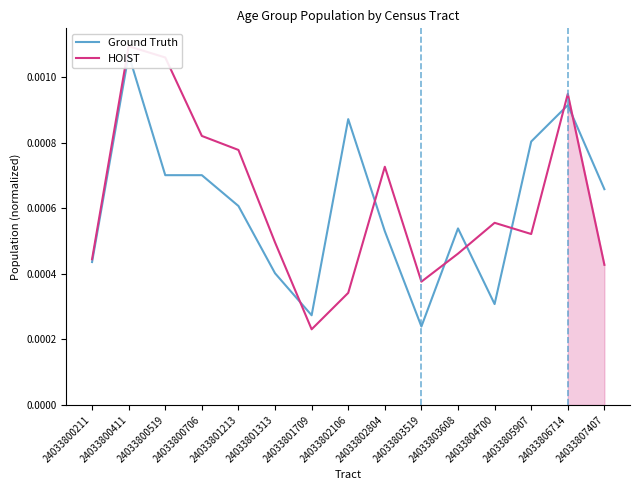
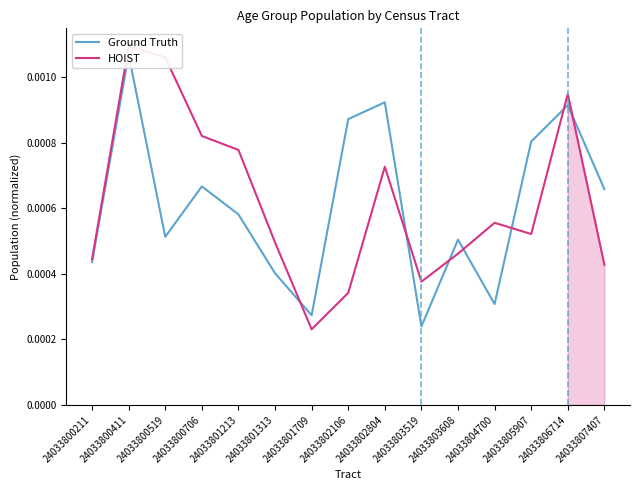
Ground Truth, 24033800519: 0.00070 -> 0.00051
Ground Truth, 24033800706: 0.00070 -> 0.00067
Ground Truth, 24033801213: 0.00061 -> 0.00058
Ground Truth, 24033802804: 0.00053 -> 0.00092
Ground Truth, 24033803608: 0.00054 -> 0.00050
